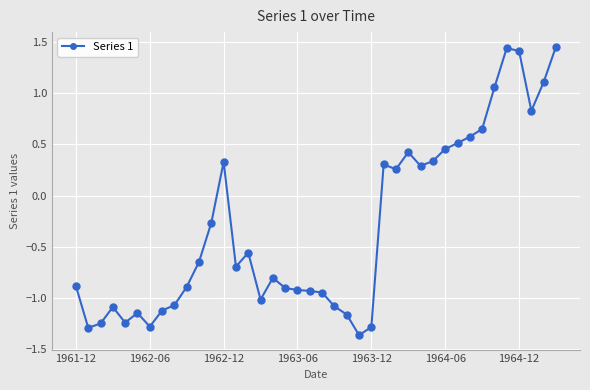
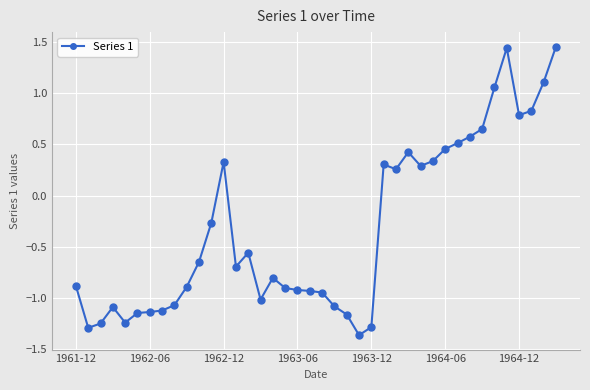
1962-06: -1.28 -> -1.13
1964-12: 1.41 -> 0.78
